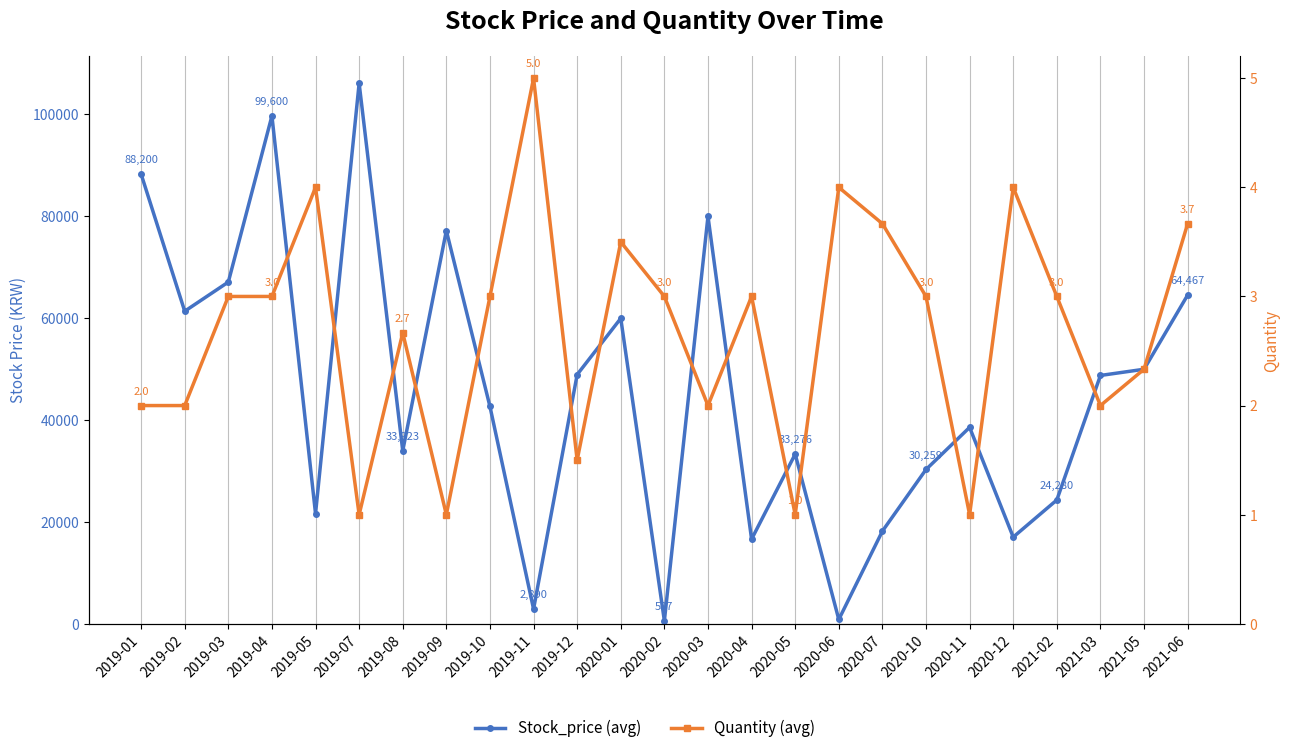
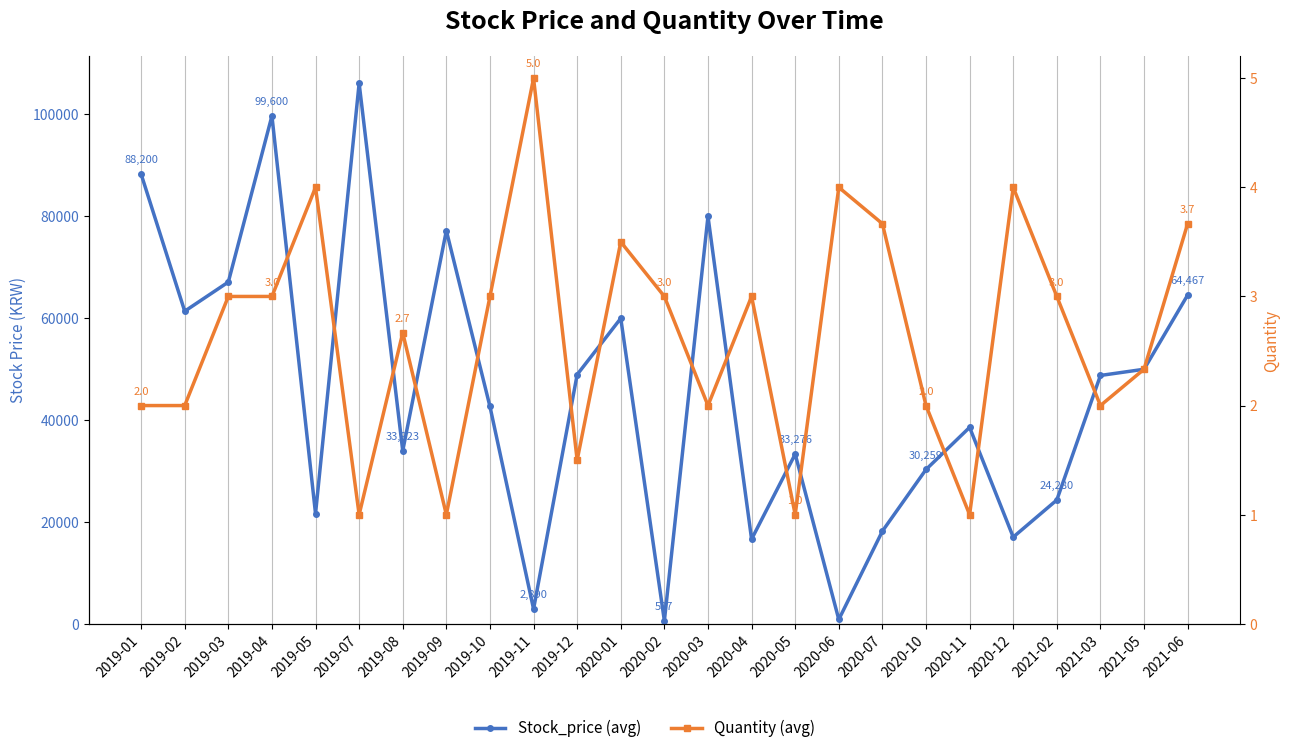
Quantity (avg), 2020-10: 3.0 -> 2.0
